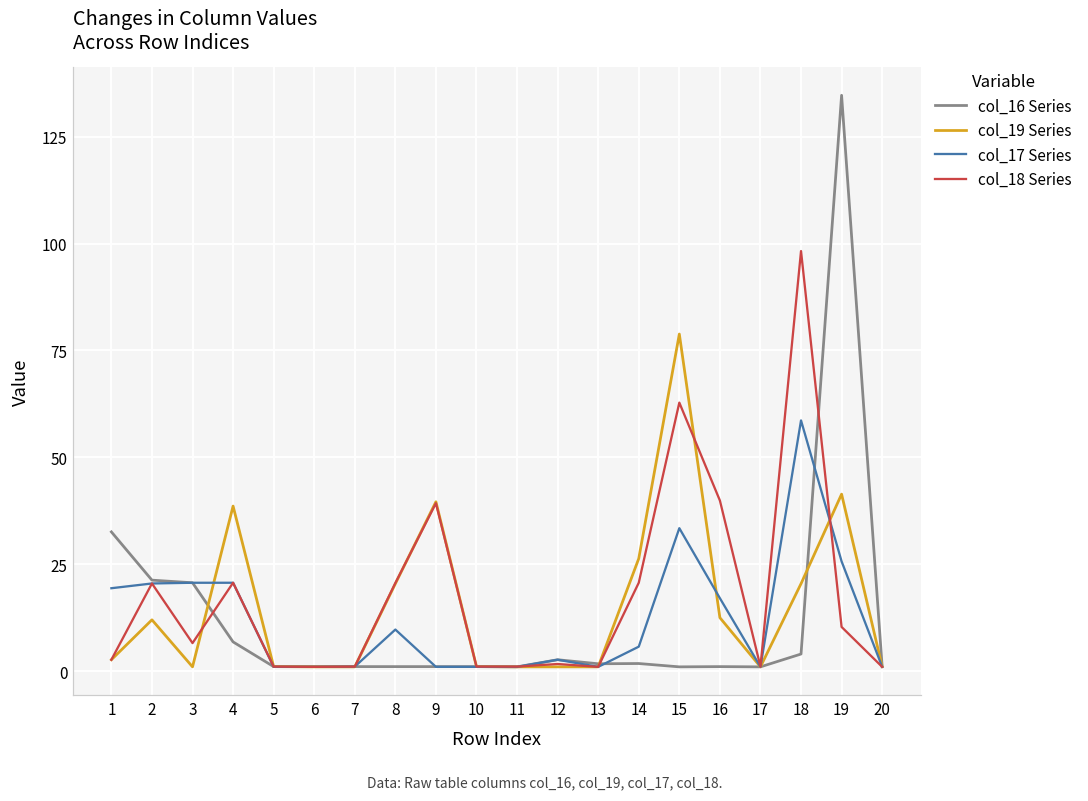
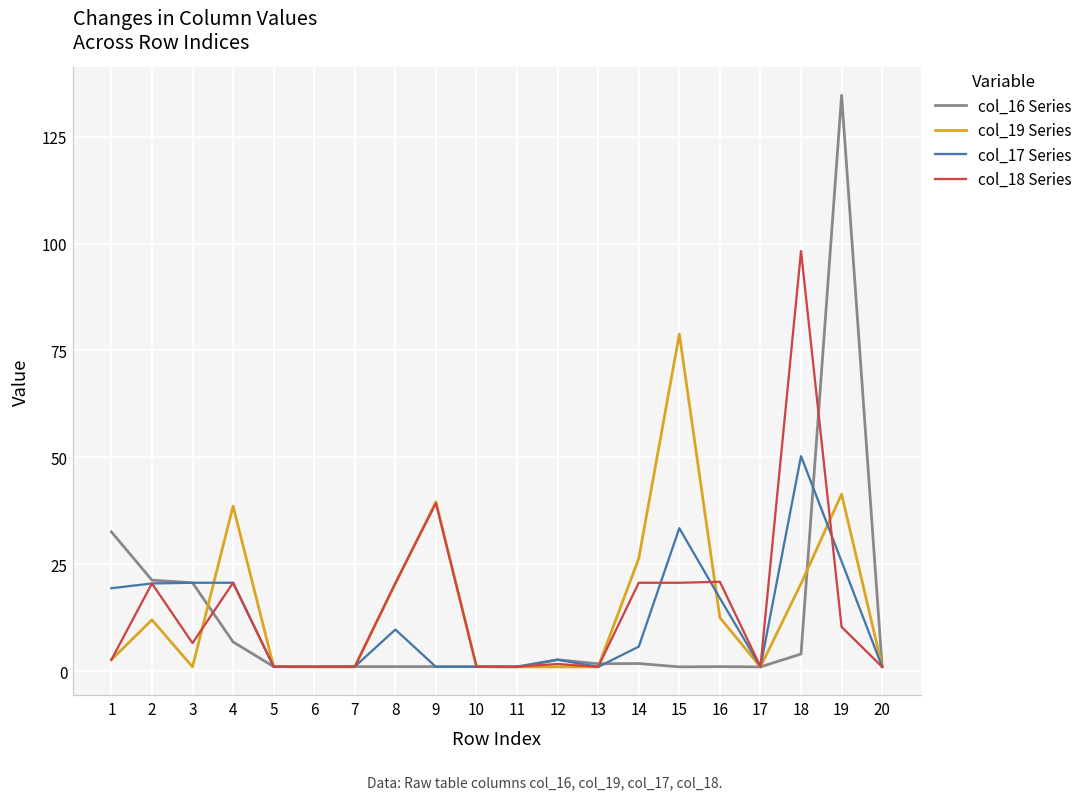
col_18 Series, 15: 63 -> 21
col_18 Series, 16: 40 -> 21
col_17 Series, 18: 59 -> 50
